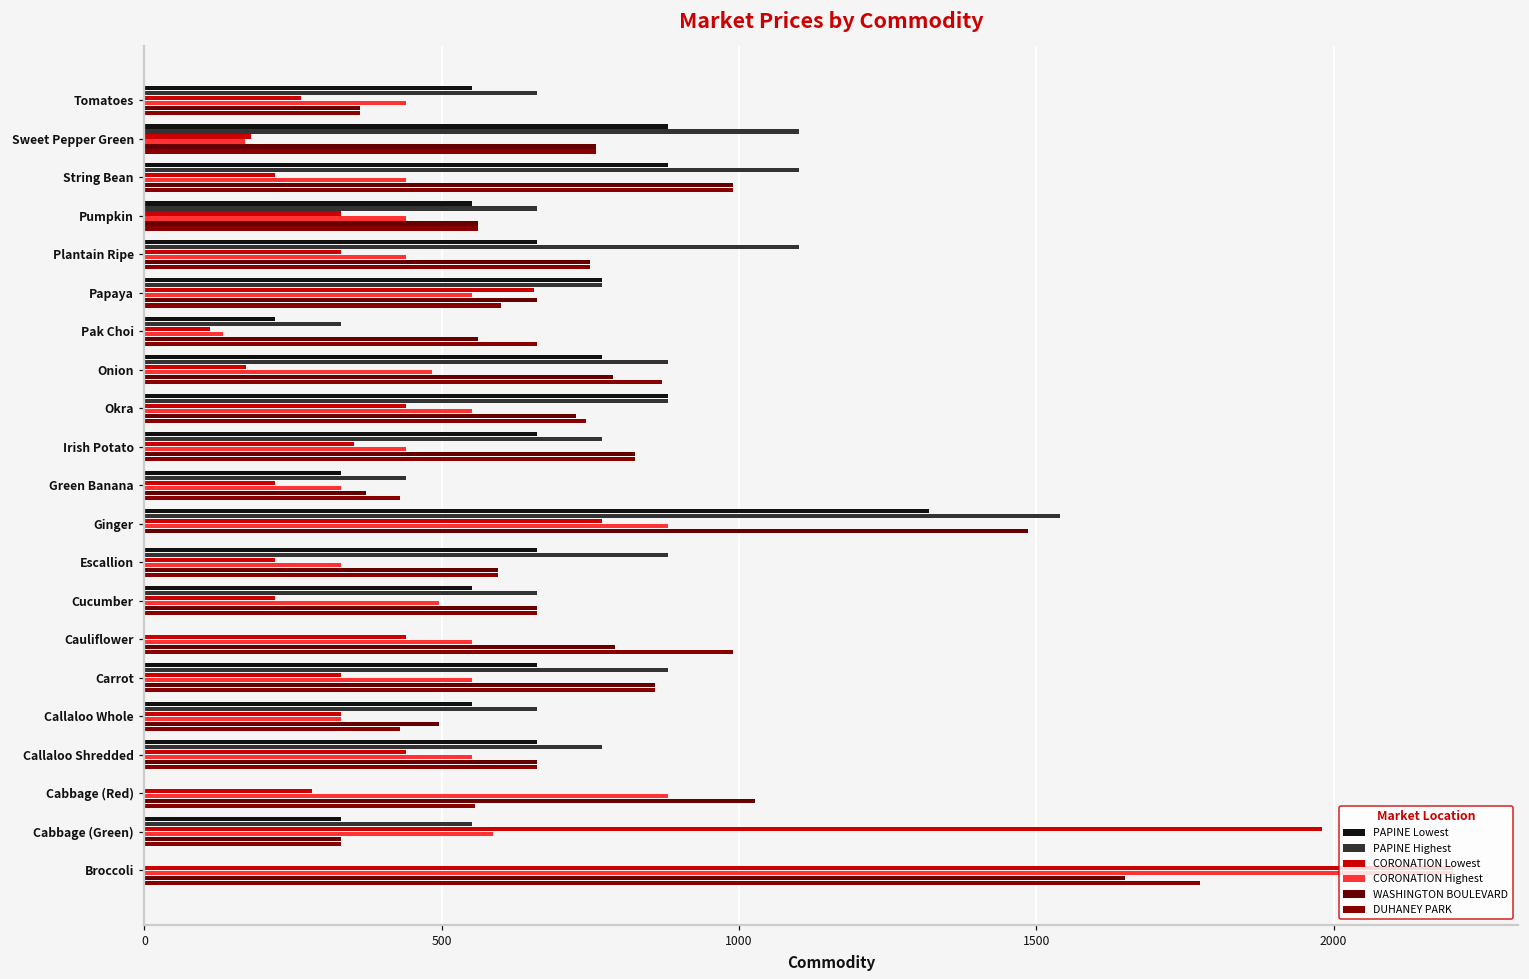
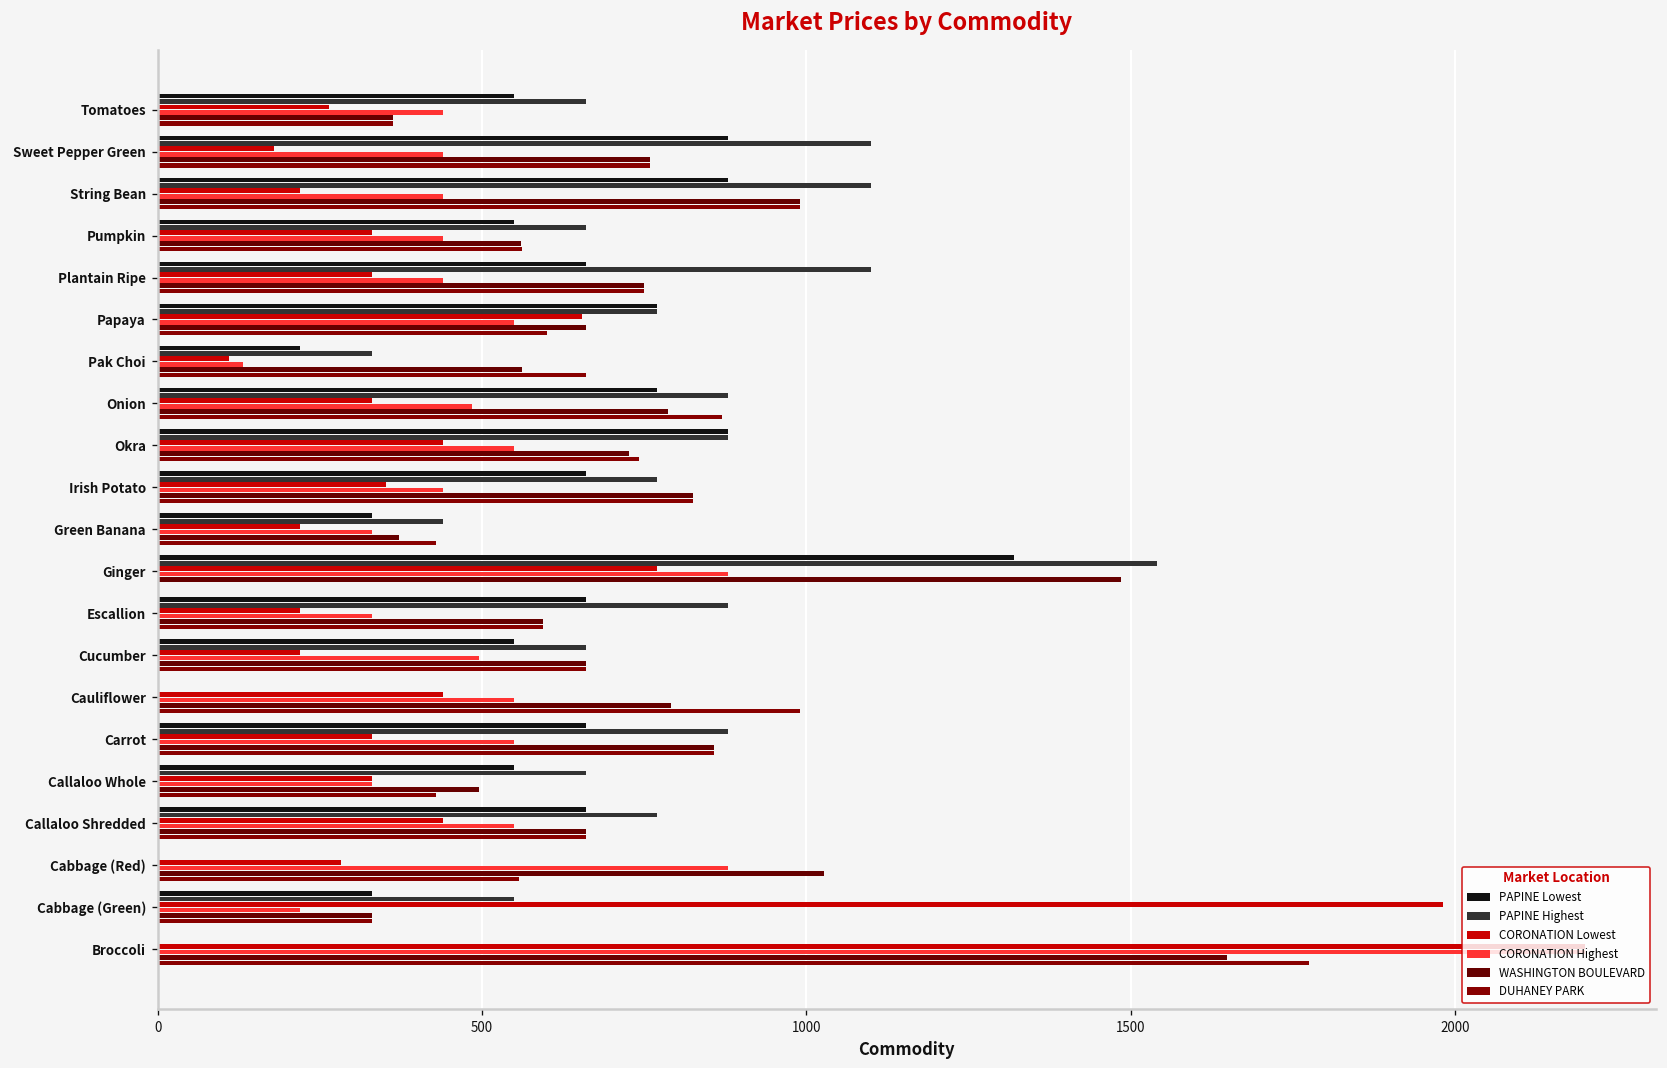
CORONATION Highest, Sweet Pepper Green: 170 -> 440
CORONATION Lowest, Onion: 170 -> 330
CORONATION Highest, Cabbage (Green): 590 -> 220
